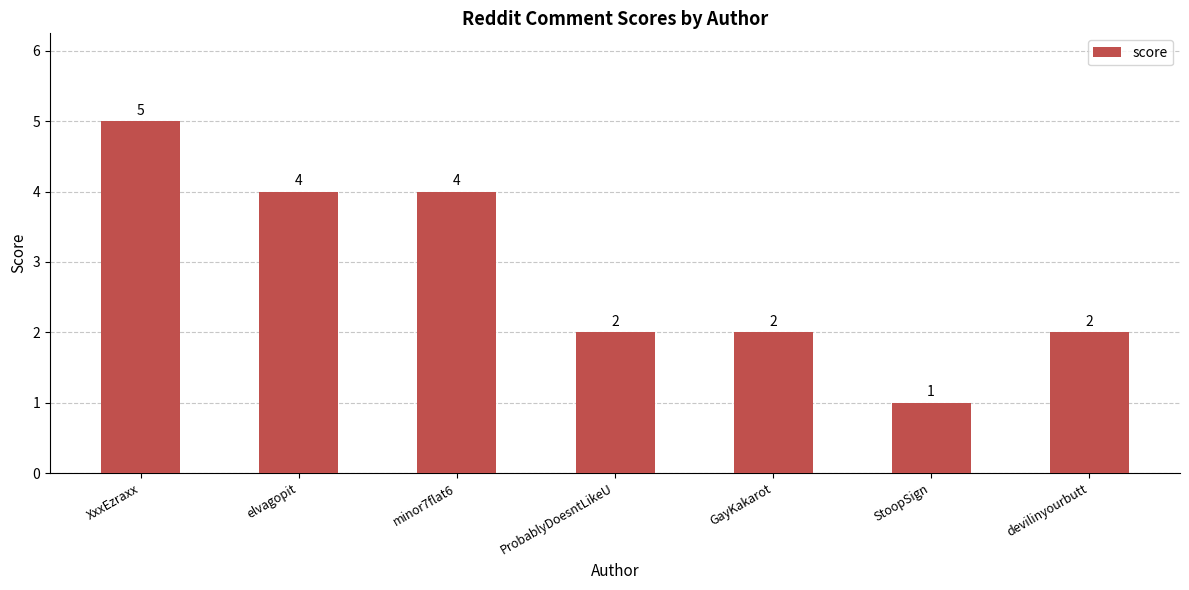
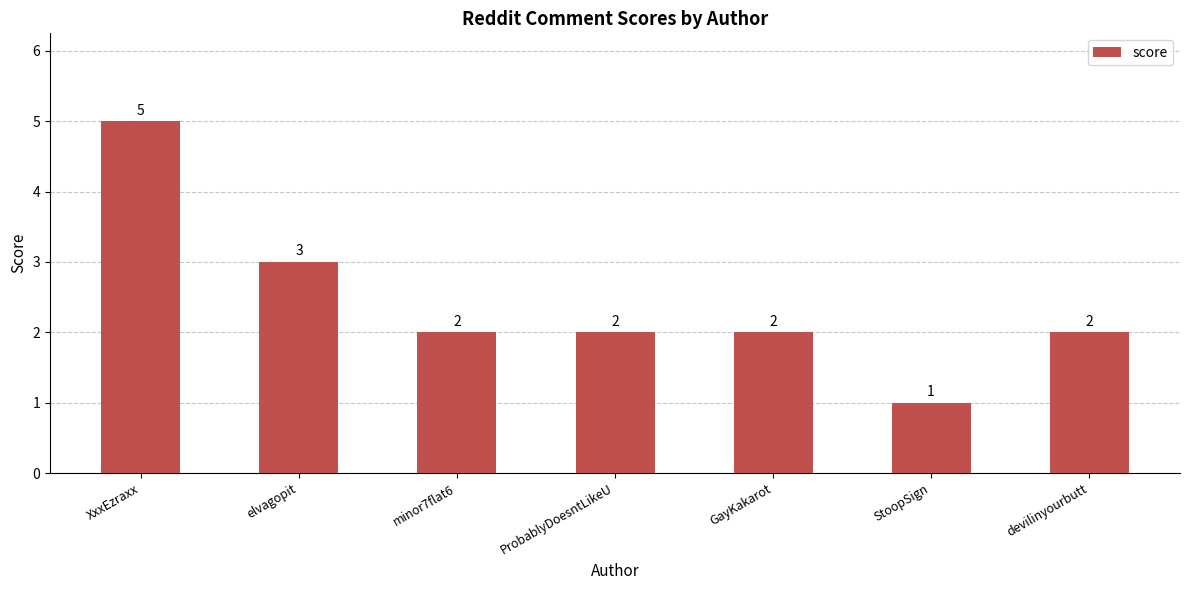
elvagopit: 4 -> 3
minor7flat6: 4 -> 2
